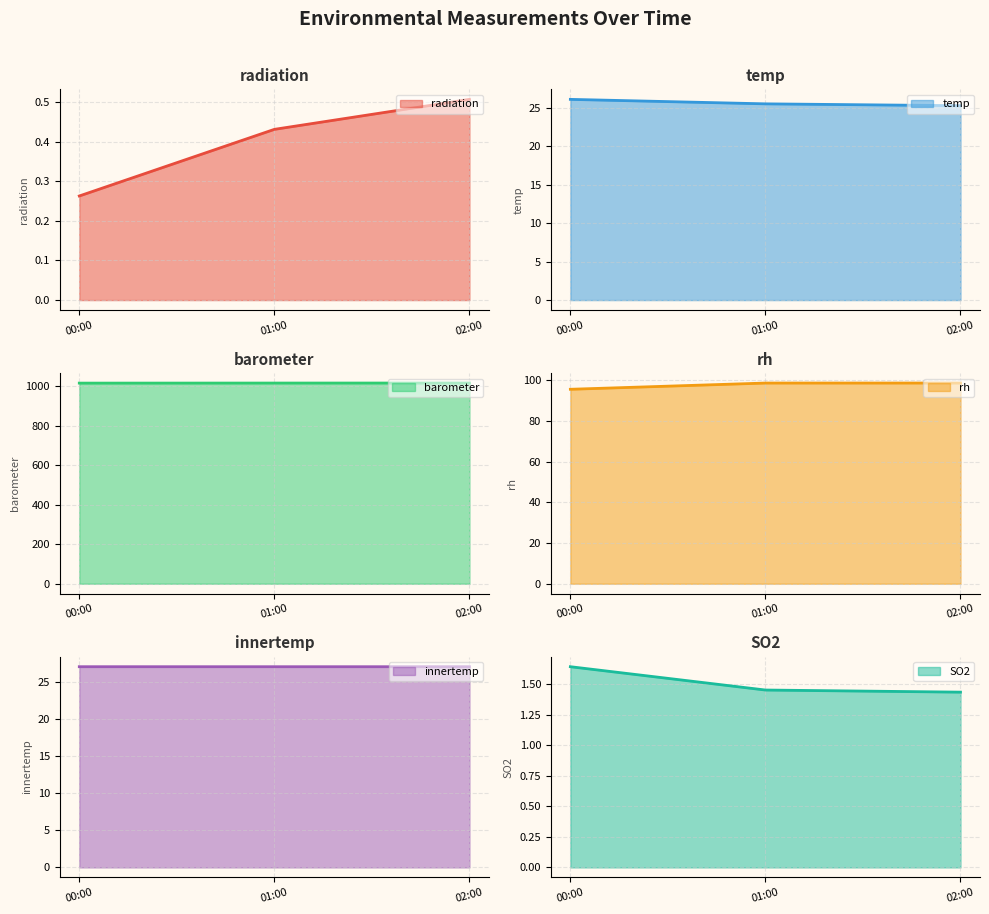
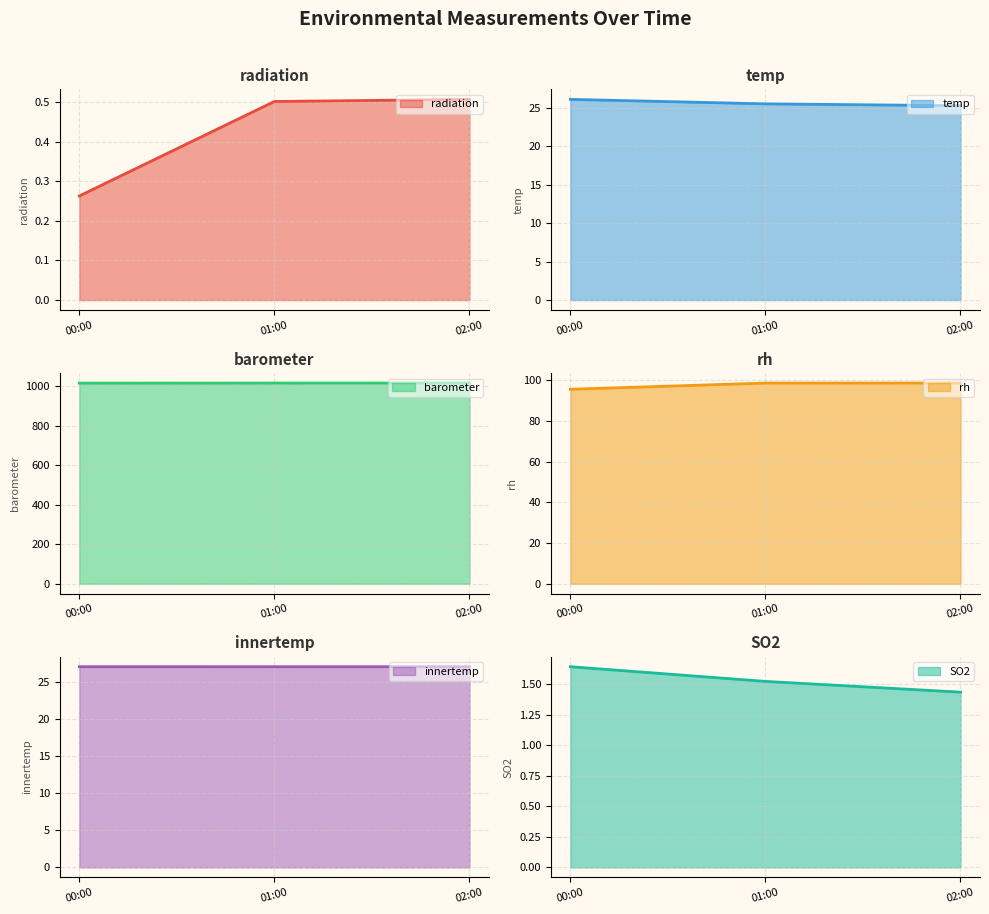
radiation, 01:00: 0.43 -> 0.50
SO2, 01:00: 1.45 -> 1.52
